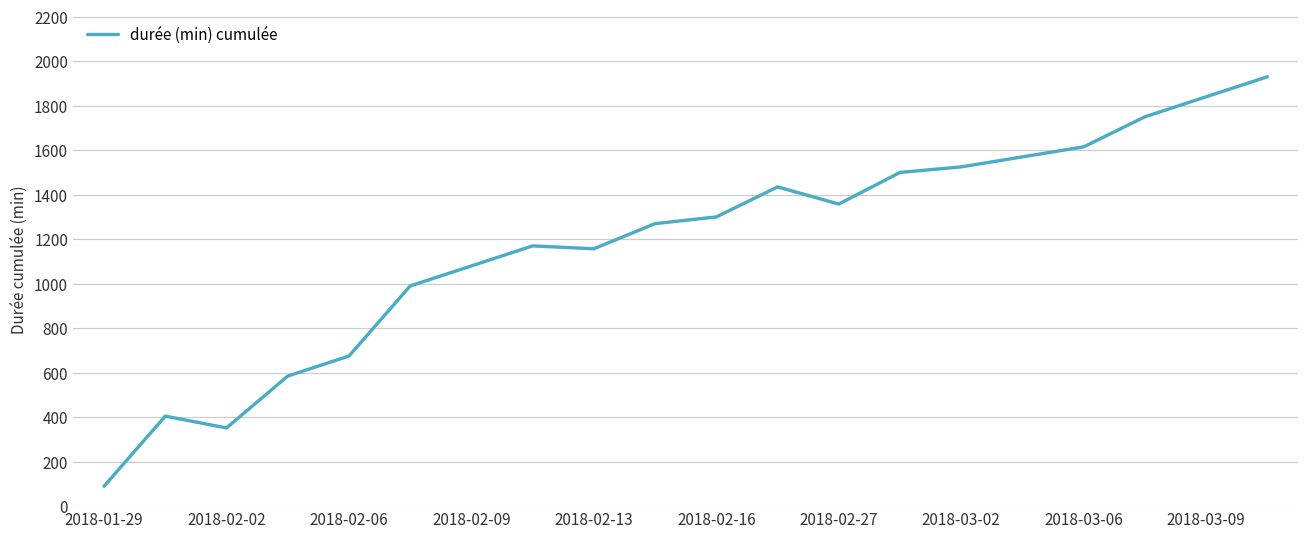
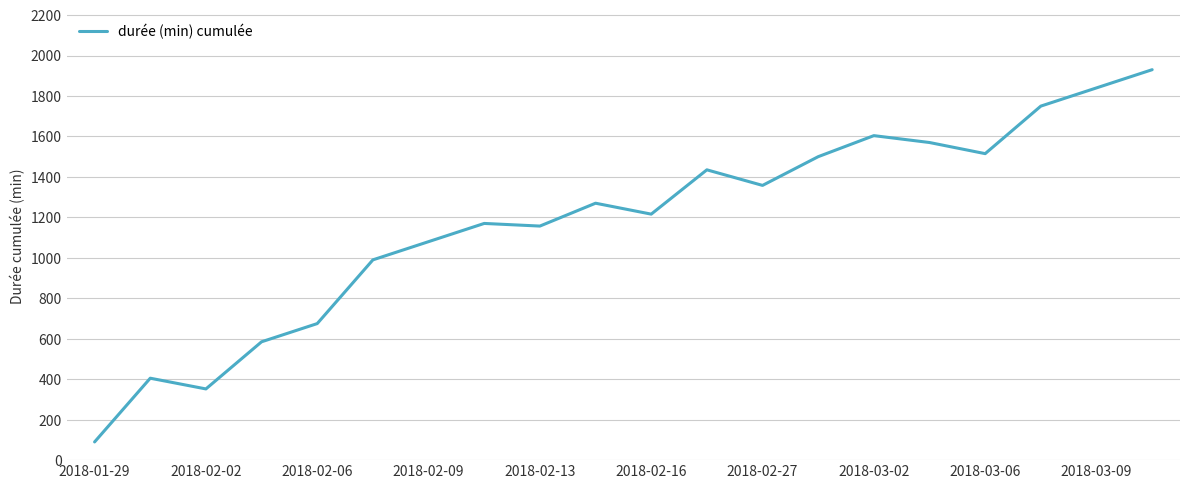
2018-02-16: 1300 -> 1220
2018-03-02: 1530 -> 1600
2018-03-06: 1620 -> 1520
